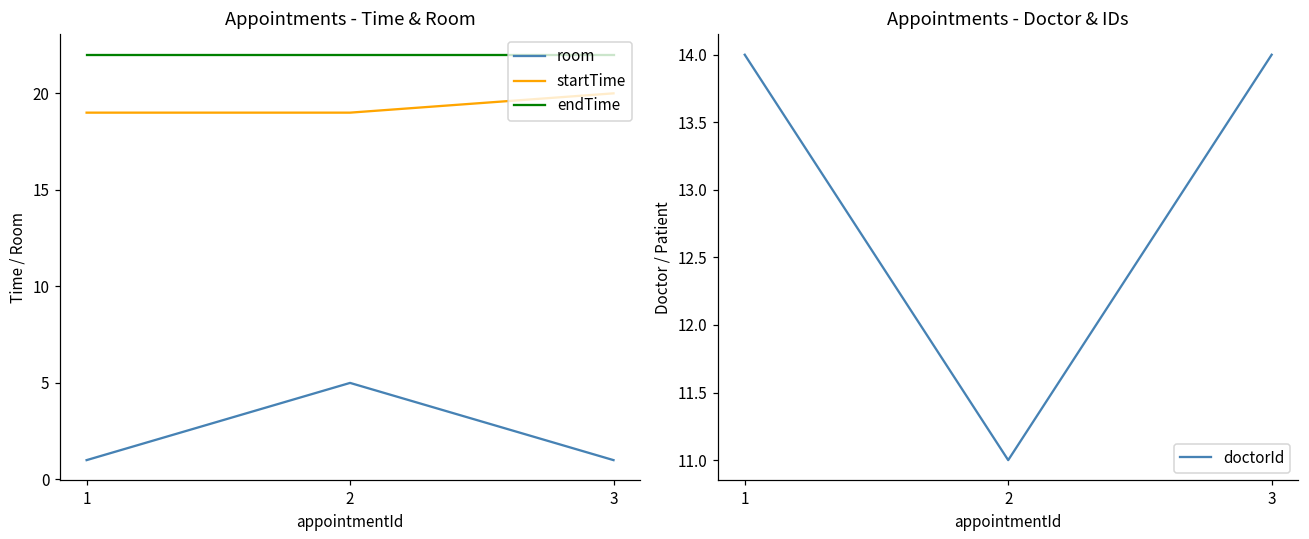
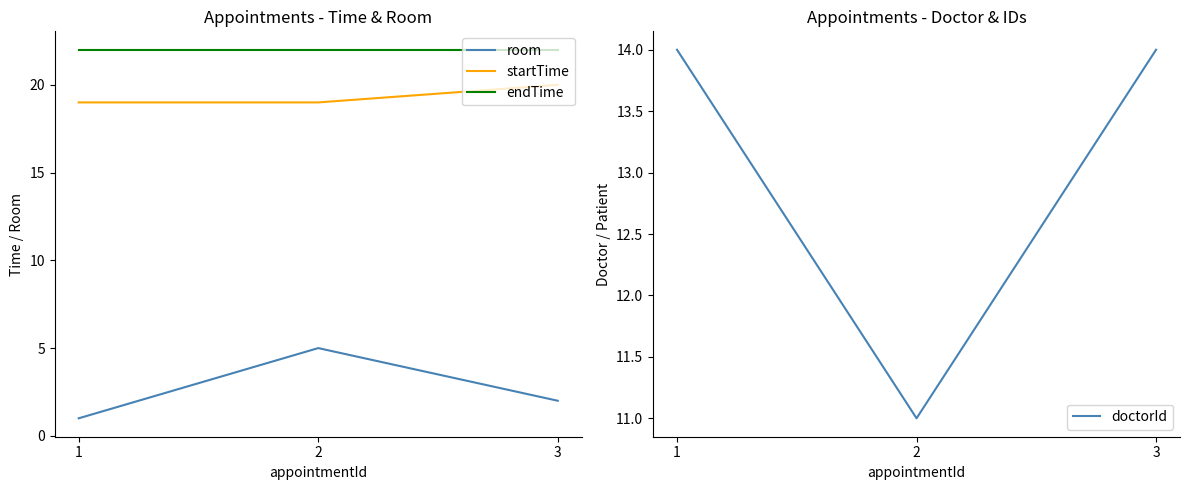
Appointments - Time & Room, room, 3: 1 -> 2
